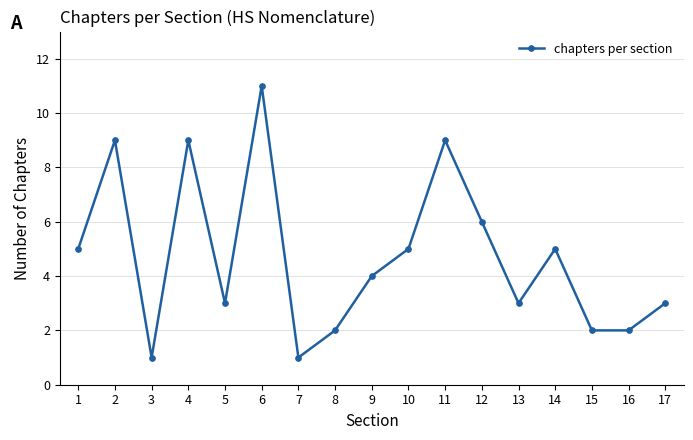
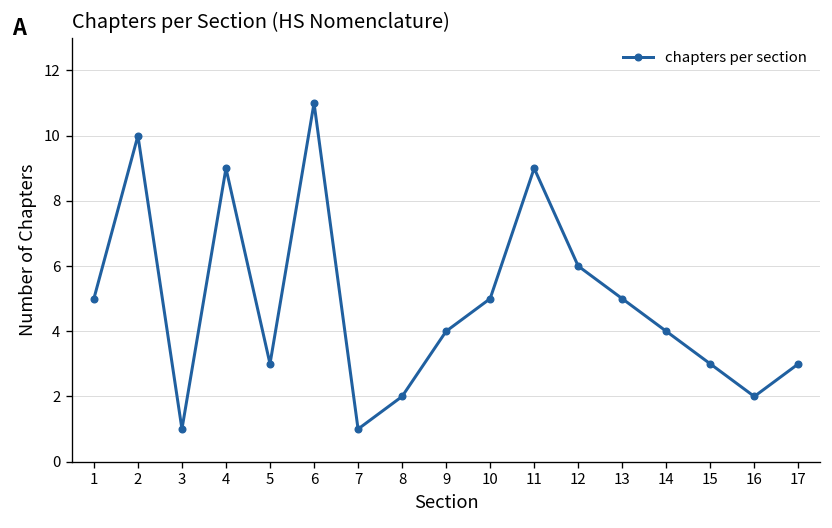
2: 9 -> 10
13: 3 -> 5
14: 5 -> 4
15: 2 -> 3
